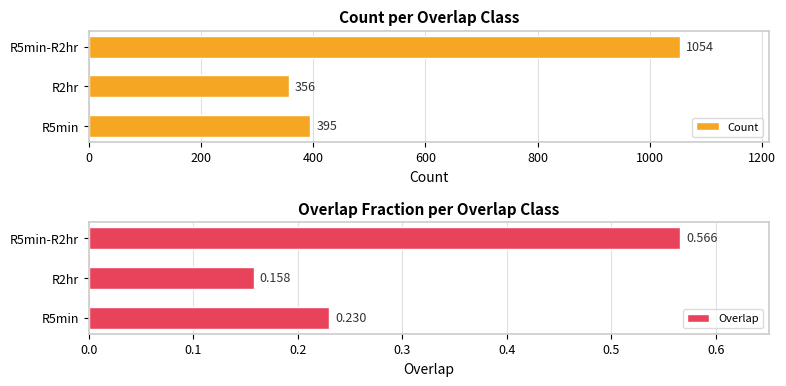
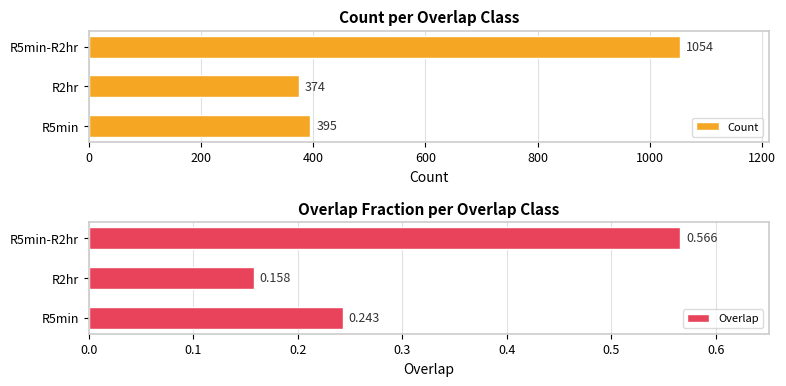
Count per Overlap Class, R2hr: 356 -> 374
Overlap Fraction per Overlap Class, R5min: 0.230 -> 0.243
